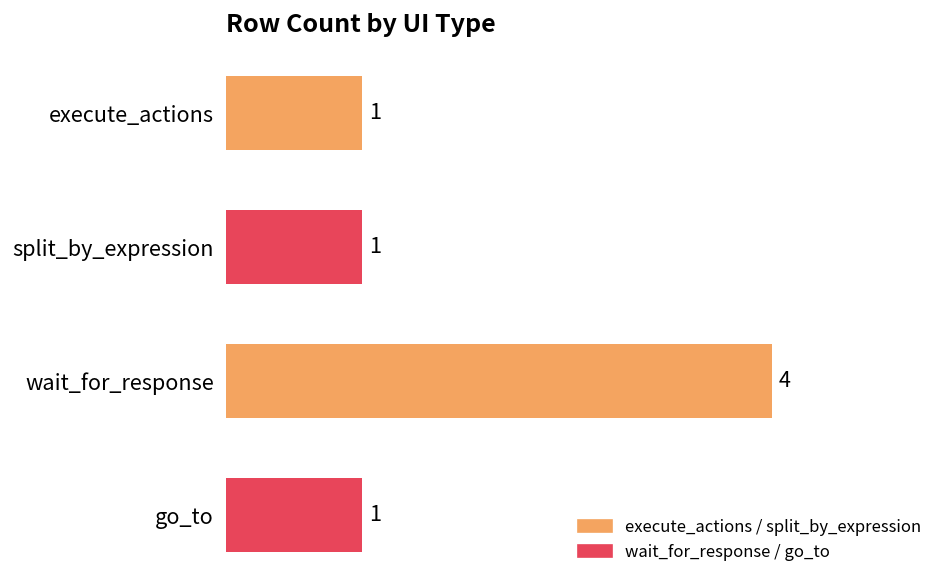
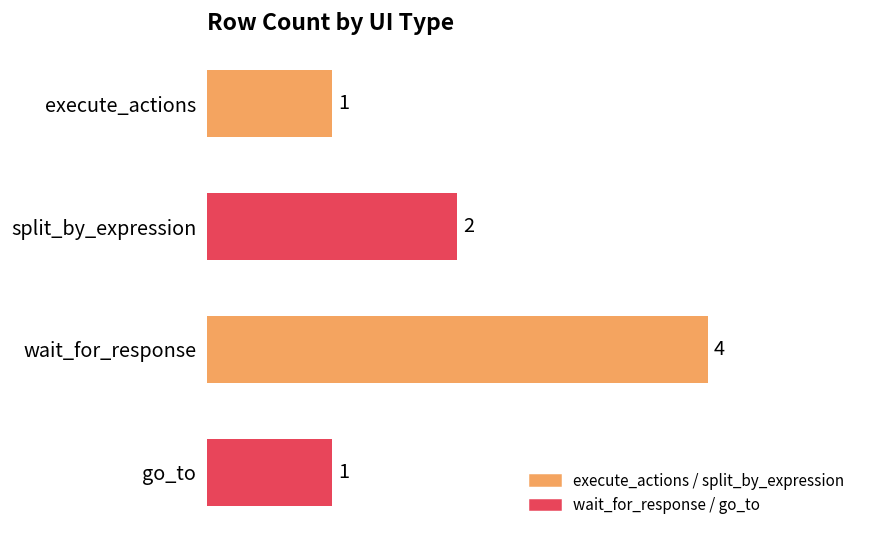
split_by_expression: 1 -> 2
